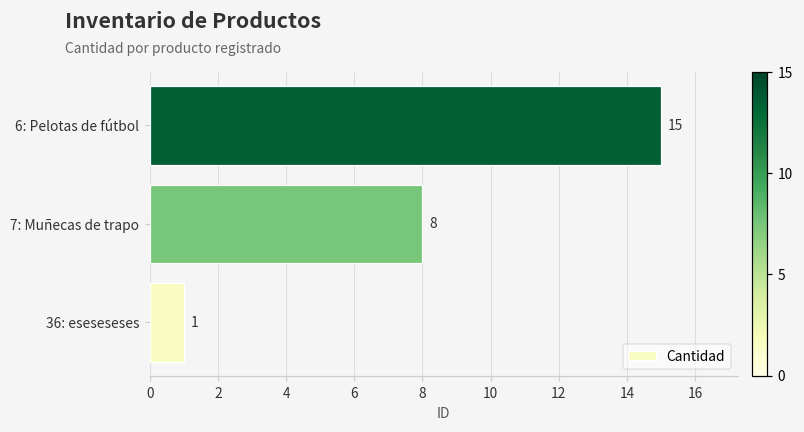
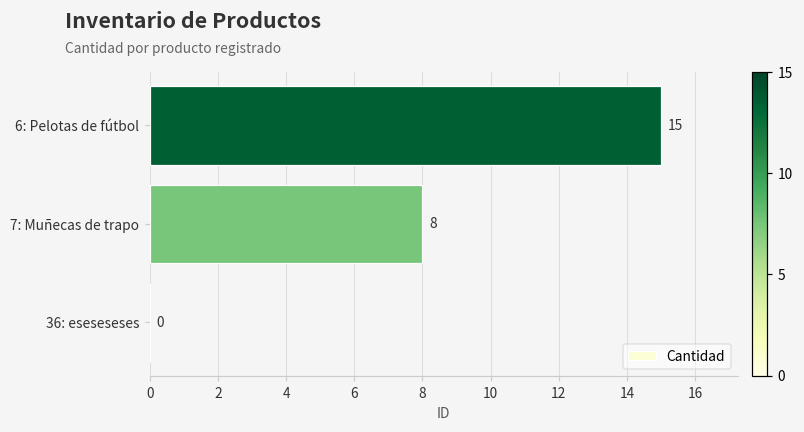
36: eseseseses: 1 -> 0
